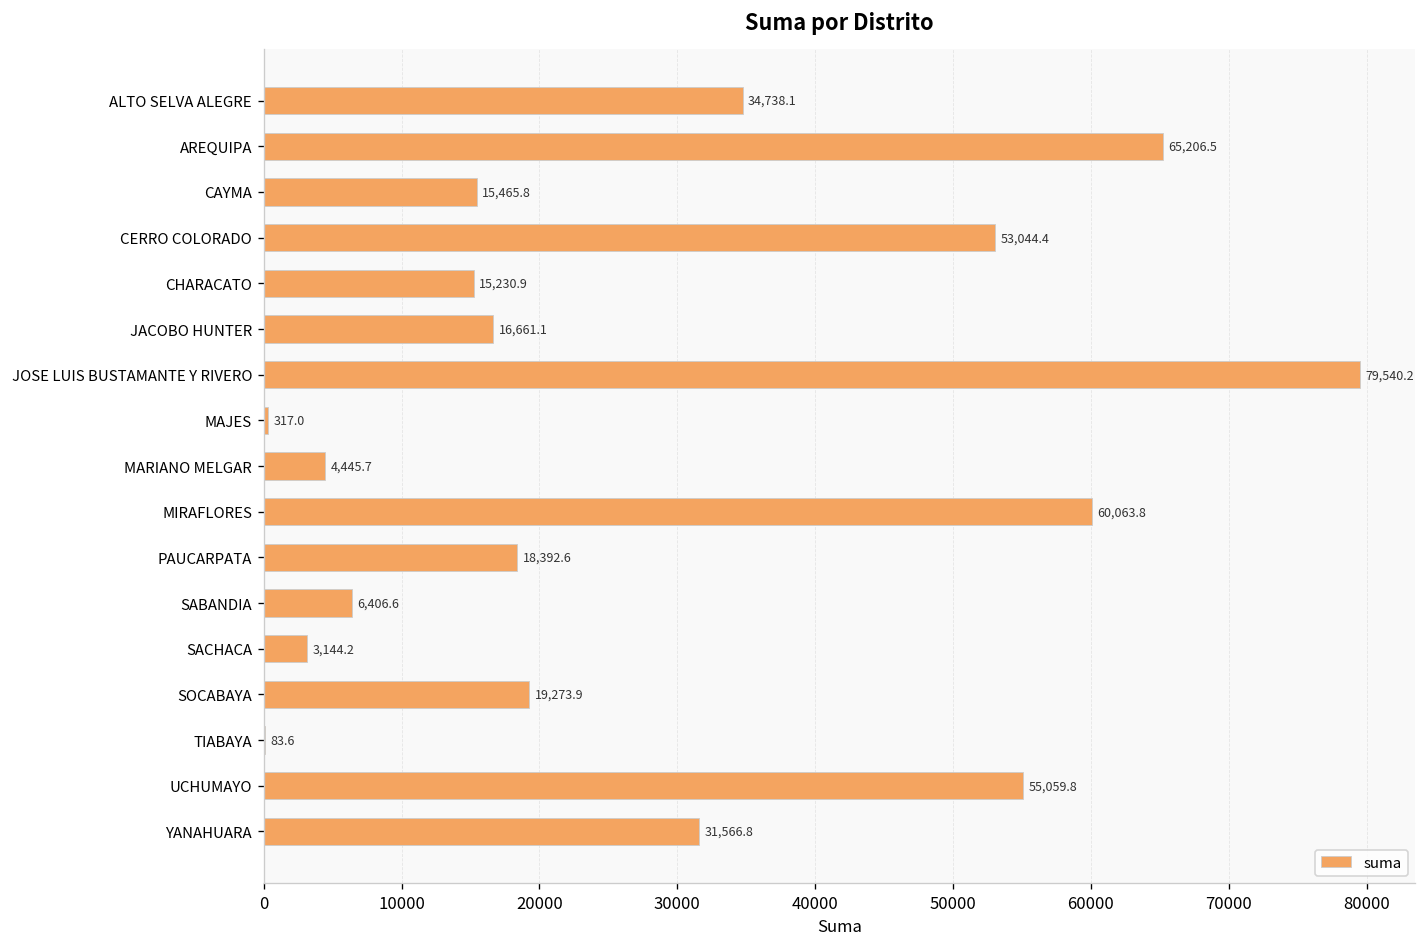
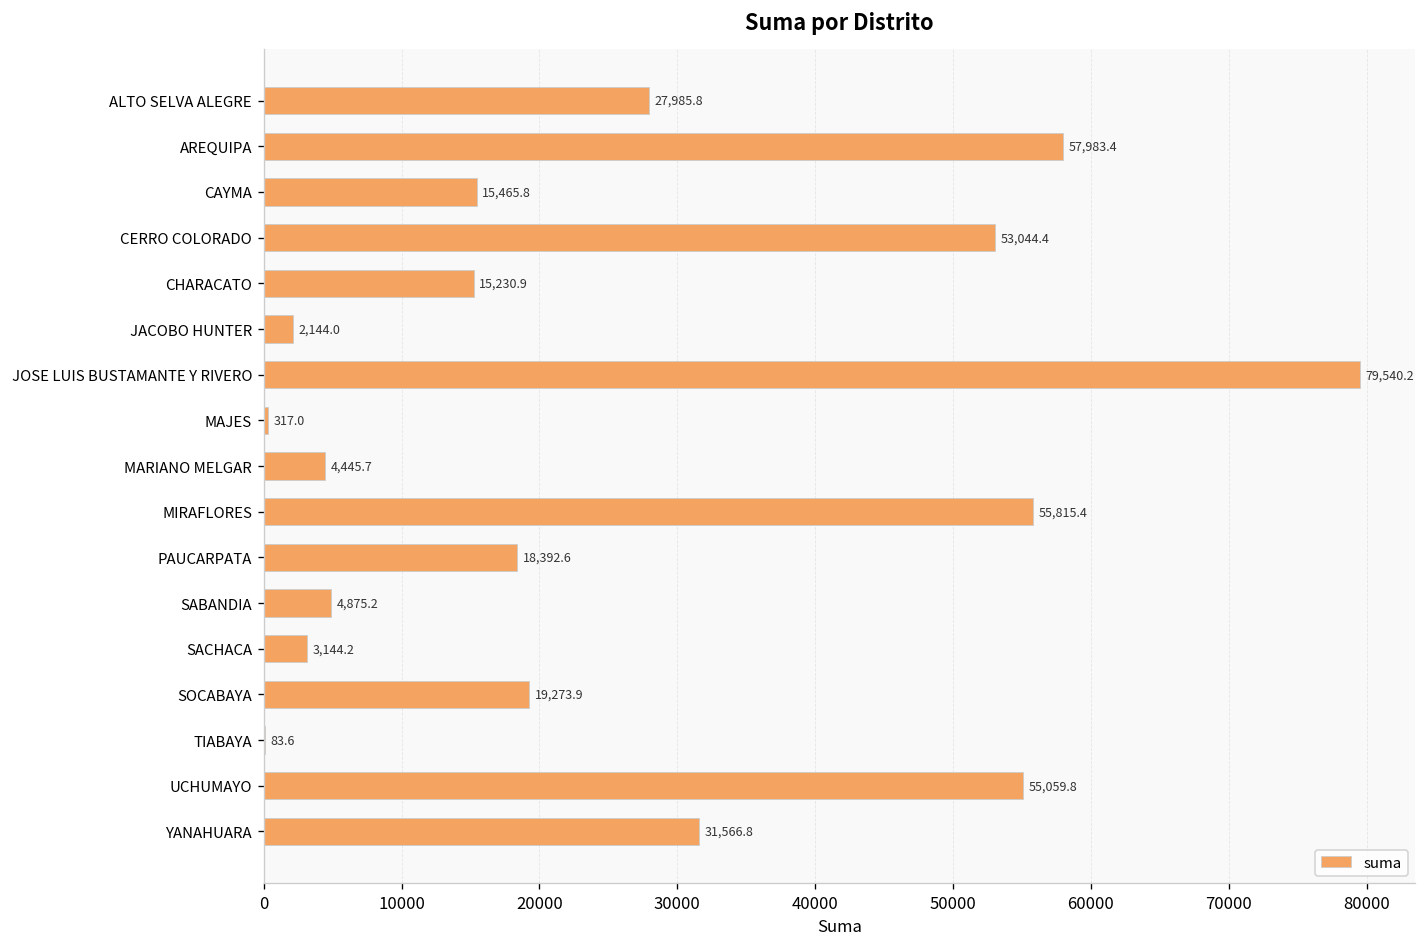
ALTO SELVA ALEGRE: 34,738.1 -> 27,985.8
AREQUIPA: 65,206.5 -> 57,983.4
JACOBO HUNTER: 16,661.1 -> 2,144.0
MIRAFLORES: 60,063.8 -> 55,815.4
SABANDIA: 6,406.6 -> 4,875.2
